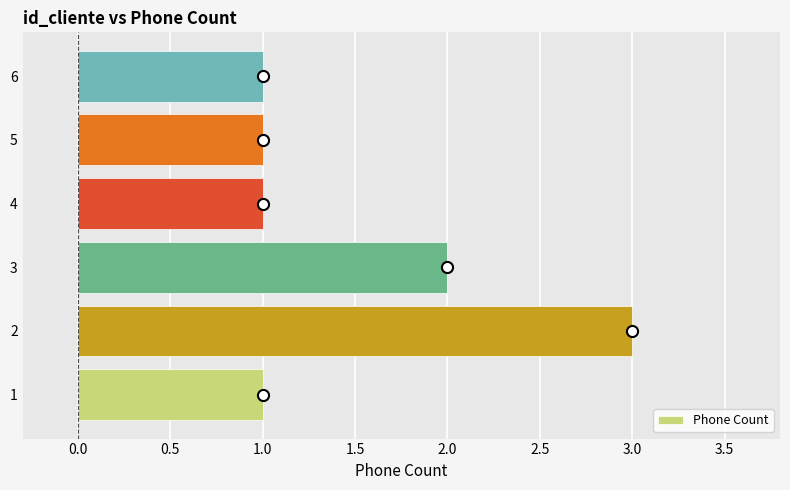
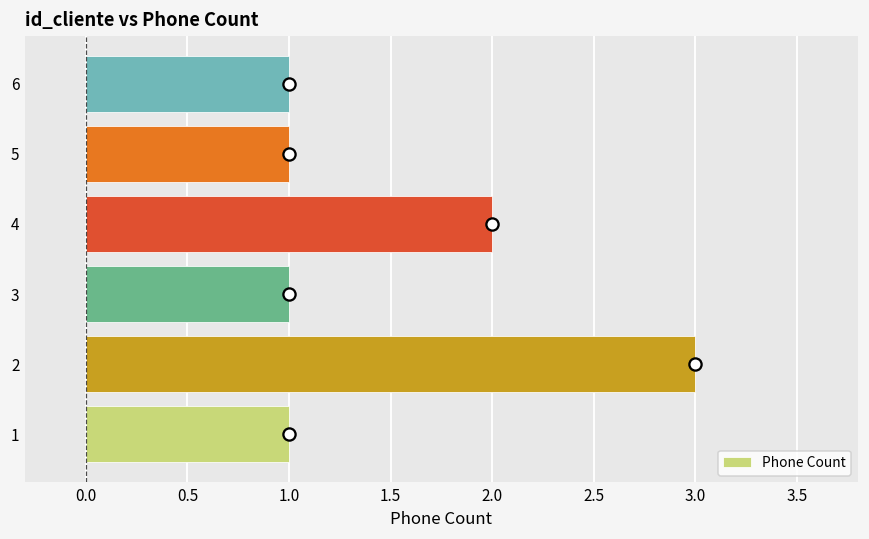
Phone Count, 4: 1 -> 2
Phone Count, 3: 2 -> 1
